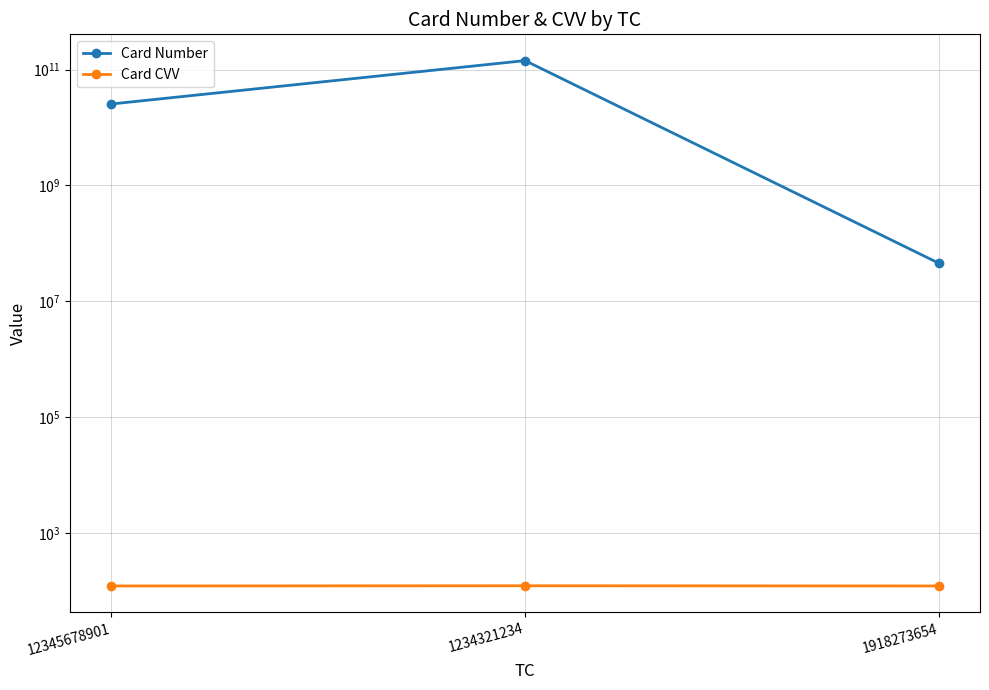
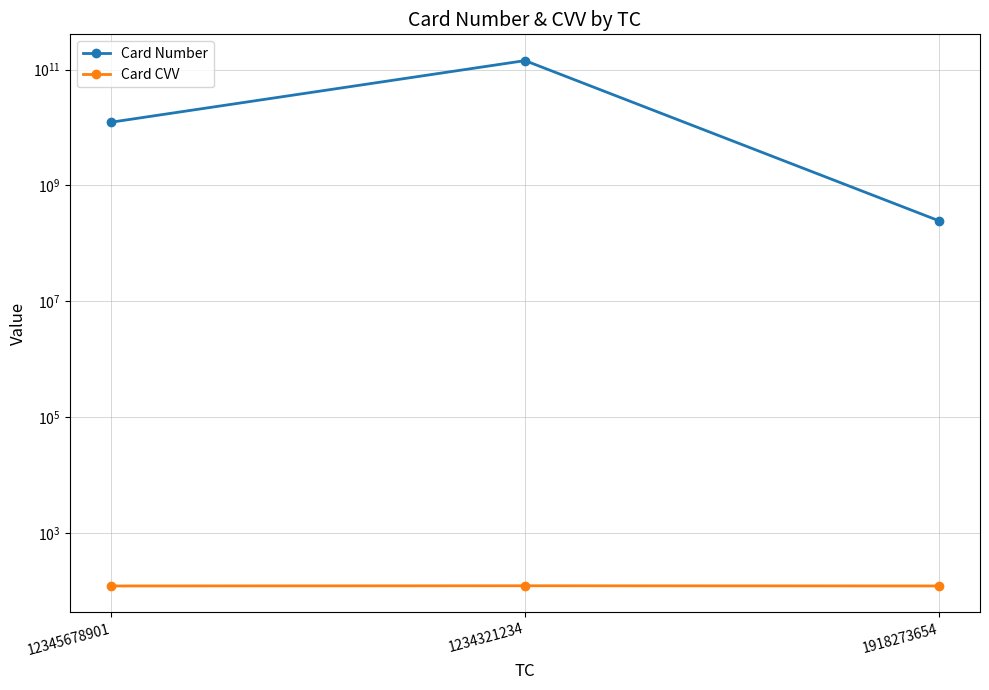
Card Number, 12345678901: 30000000000 -> 12000000000
Card Number, 1918273654: 50000000 -> 250000000
